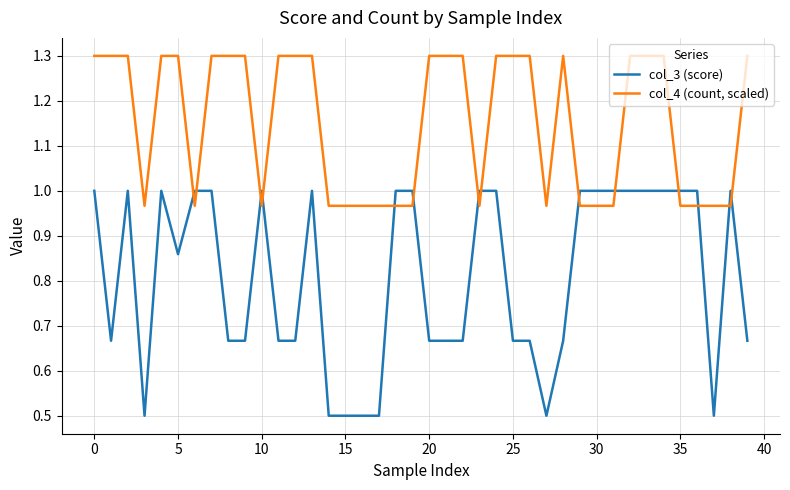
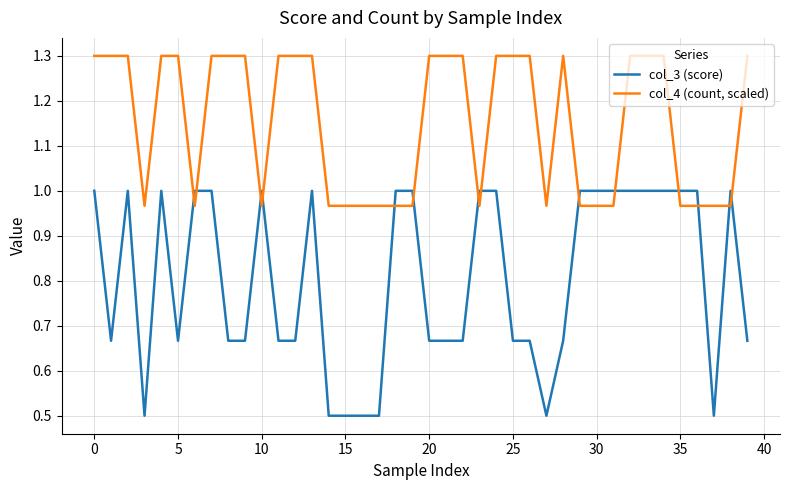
col_3 (score), 5: 0.86 -> 0.67
